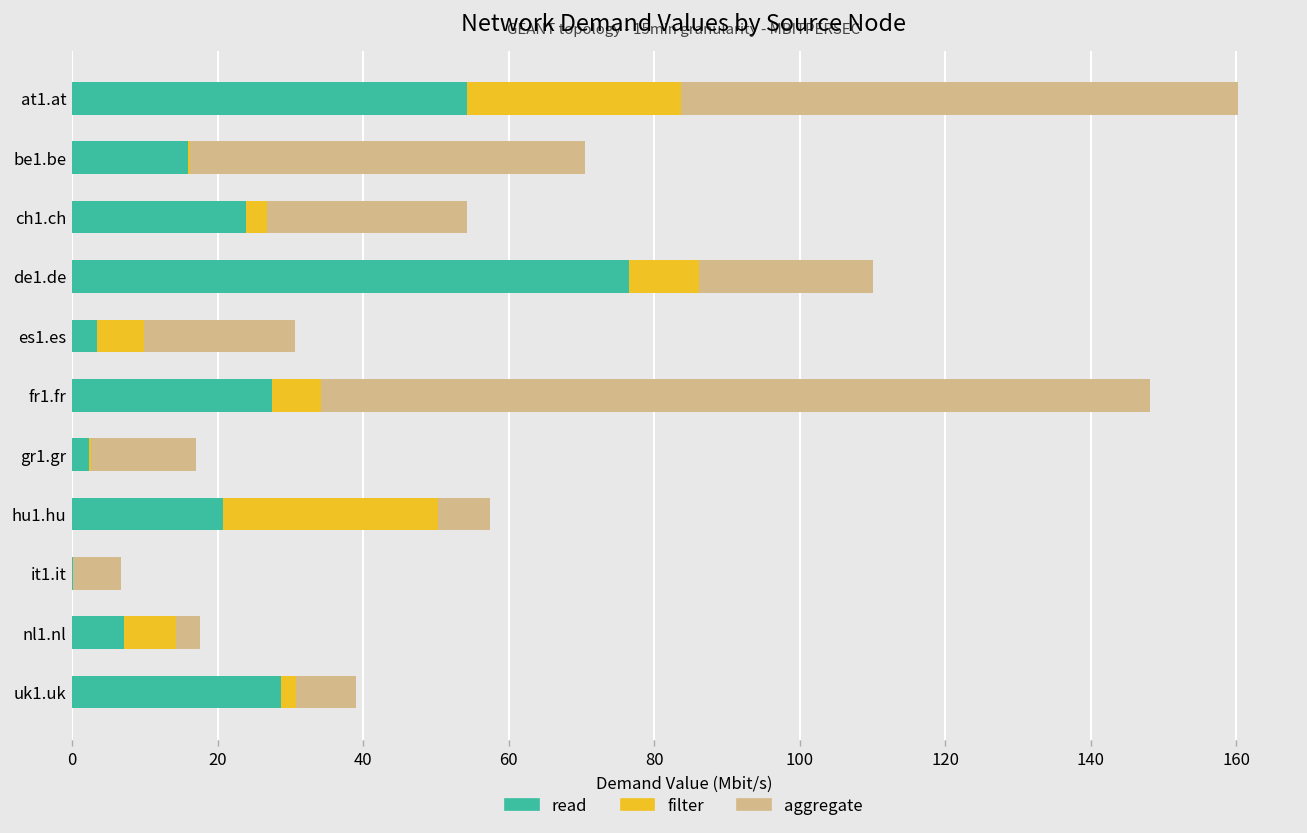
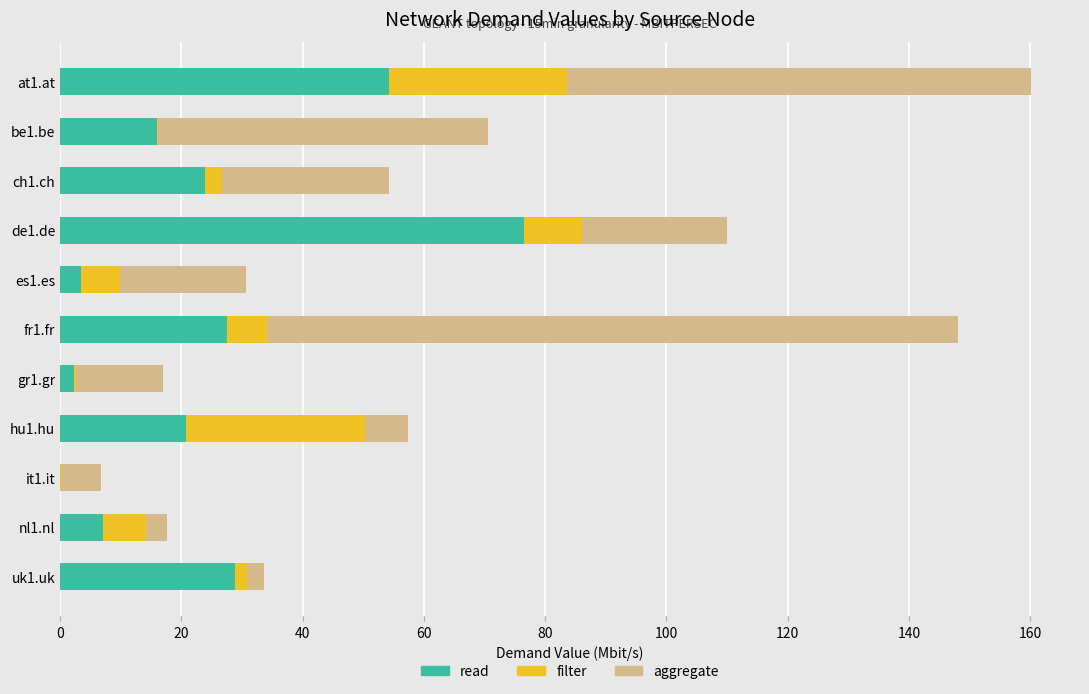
aggregate, uk1.uk: 8 -> 3
